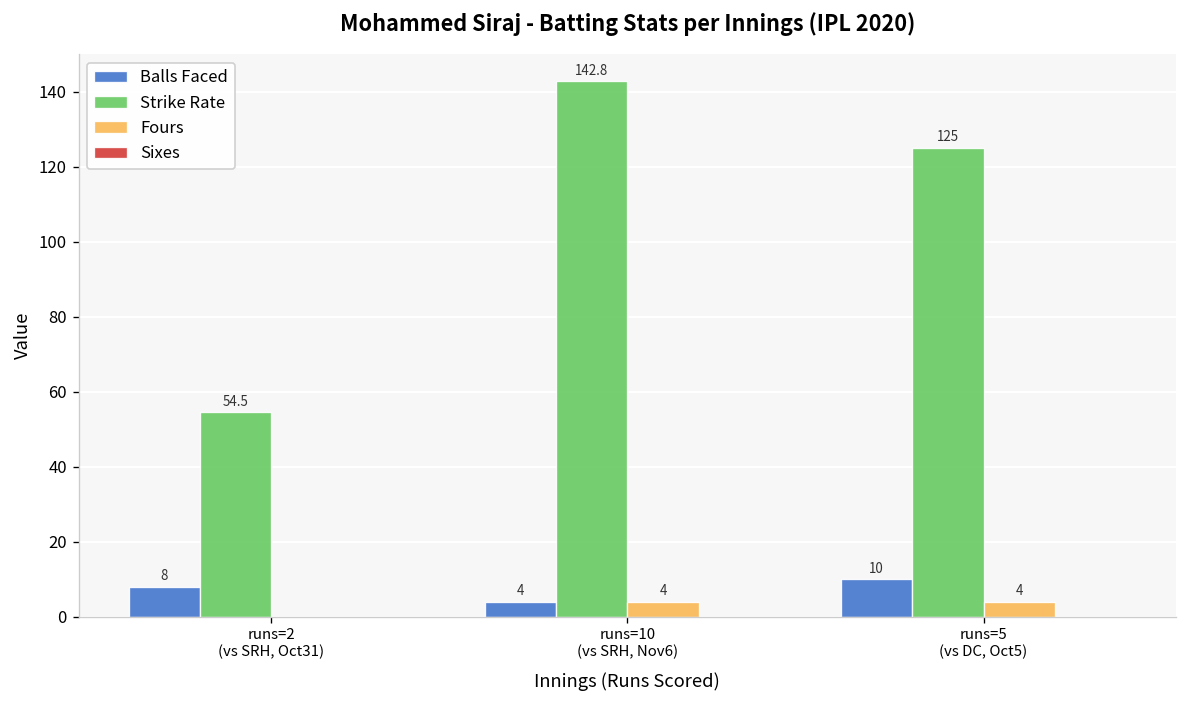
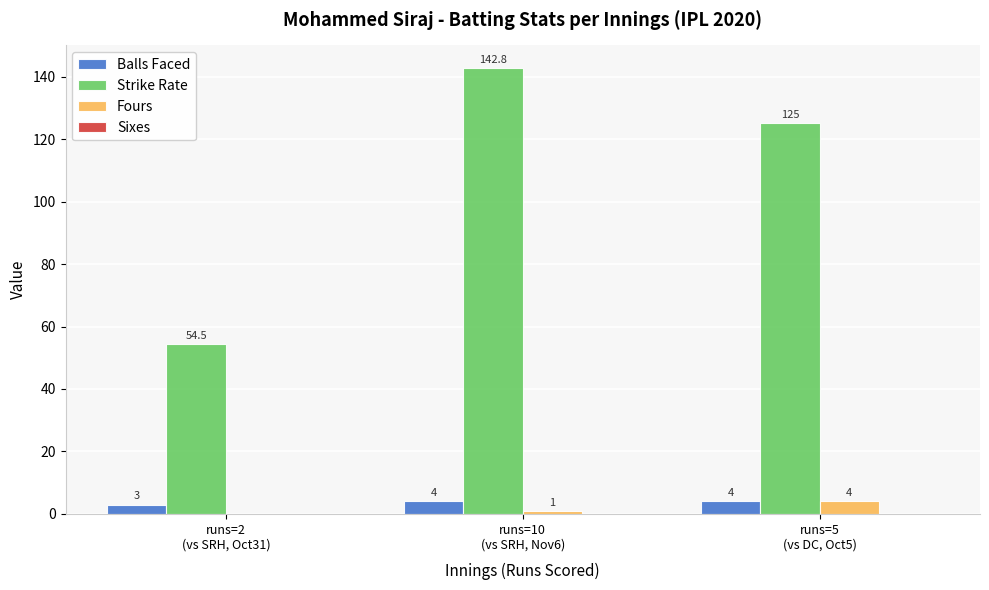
Balls Faced, runs=2 (vs SRH, Oct31): 8 -> 3
Fours, runs=10 (vs SRH, Nov6): 4 -> 1
Balls Faced, runs=5 (vs DC, Oct5): 10 -> 4
